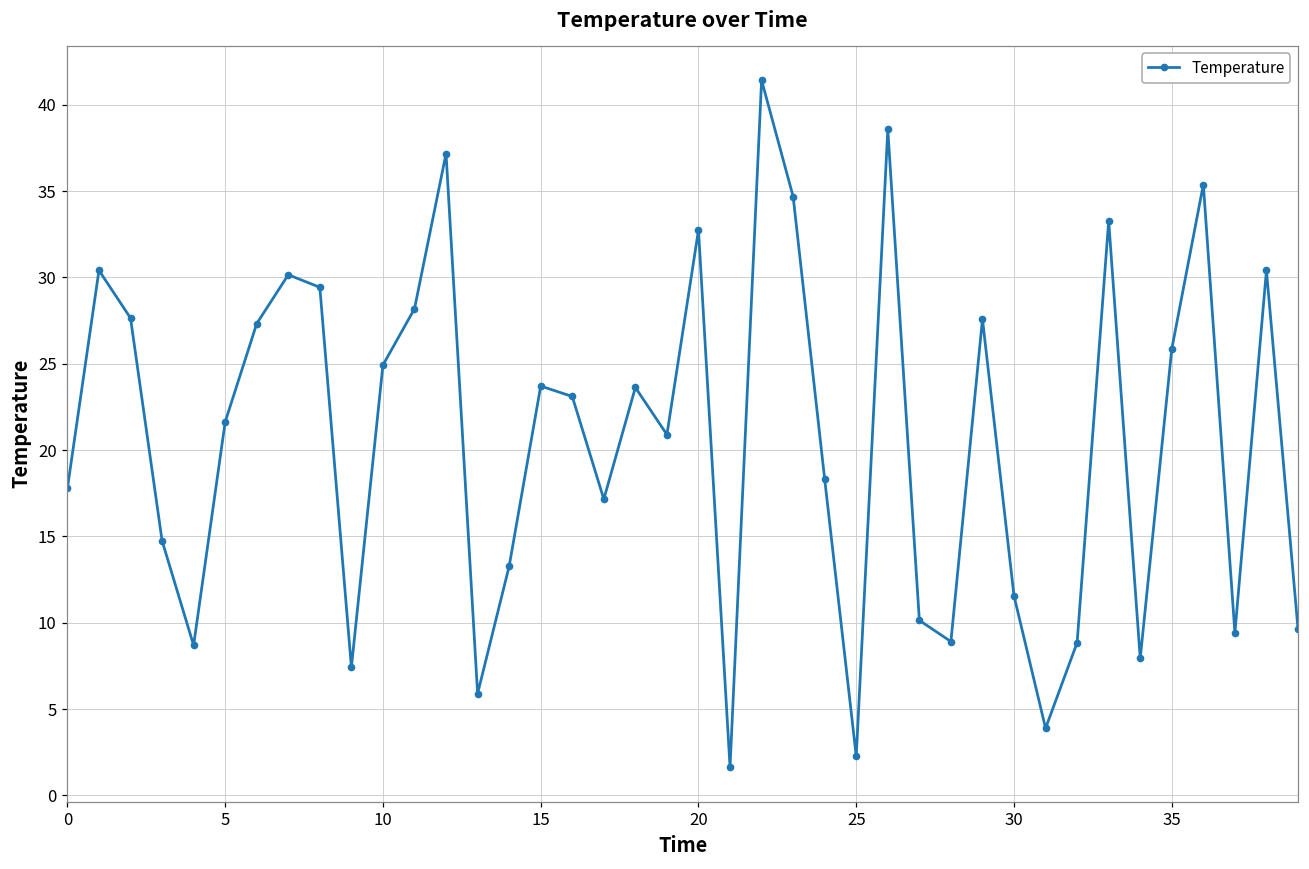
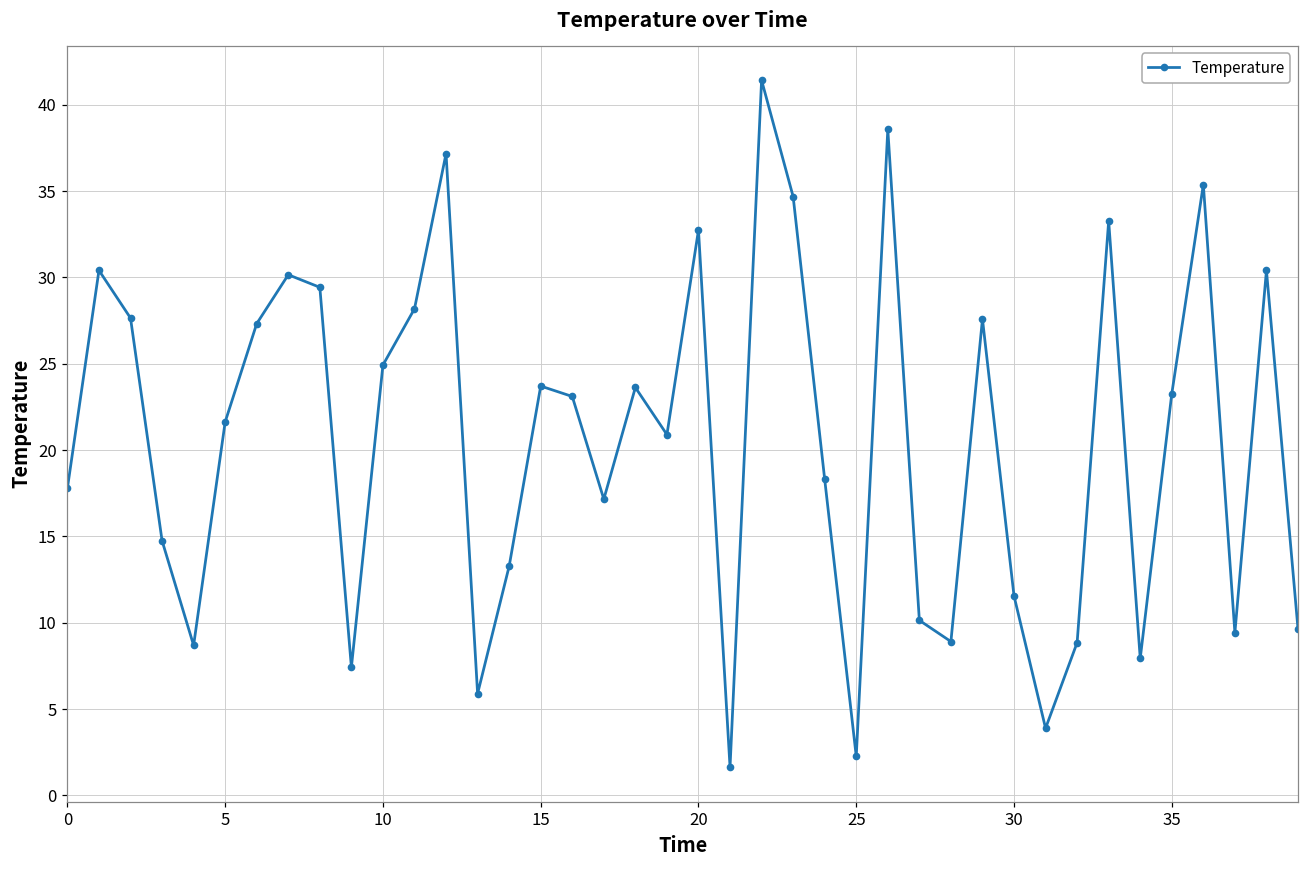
35: 25.9 -> 23.3
